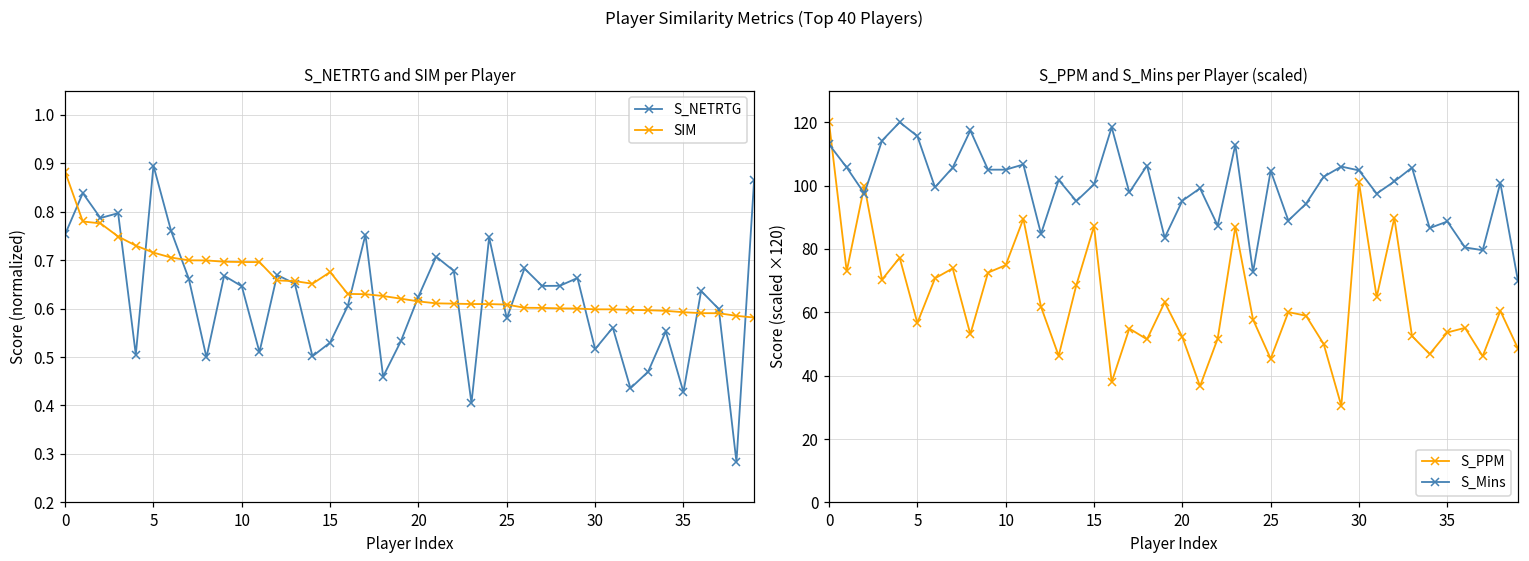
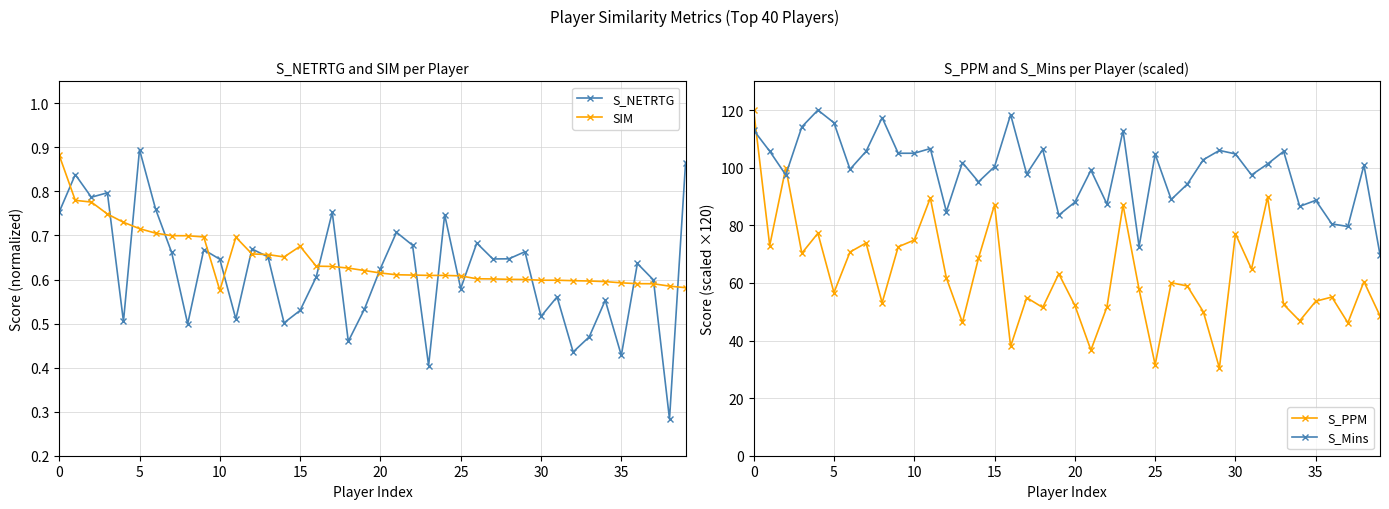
S_NETRTG and SIM per Player, SIM, 10: 0.70 -> 0.58
S_PPM and S_Mins per Player (scaled), S_Mins, 20: 95 -> 88
S_PPM and S_Mins per Player (scaled), S_PPM, 25: 45 -> 32
S_PPM and S_Mins per Player (scaled), S_PPM, 30: 101 -> 77
